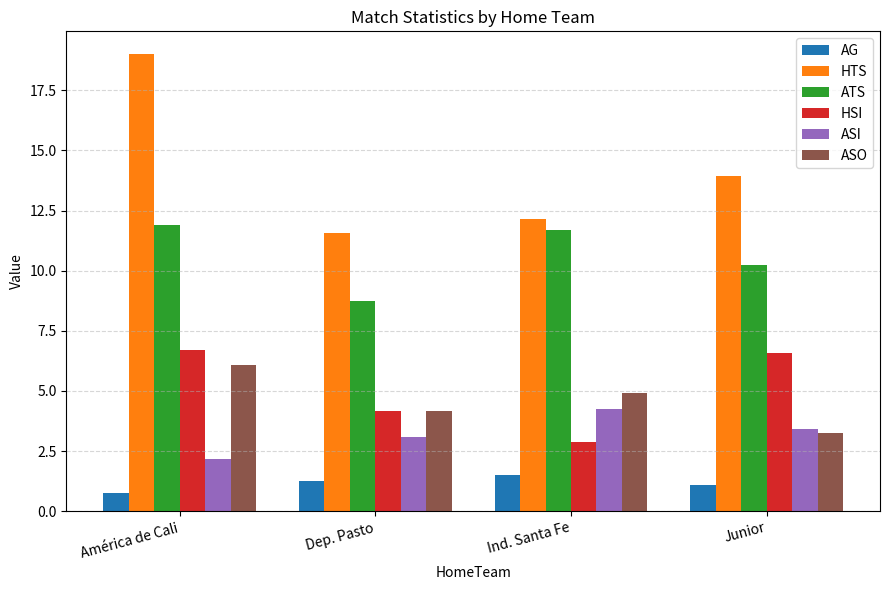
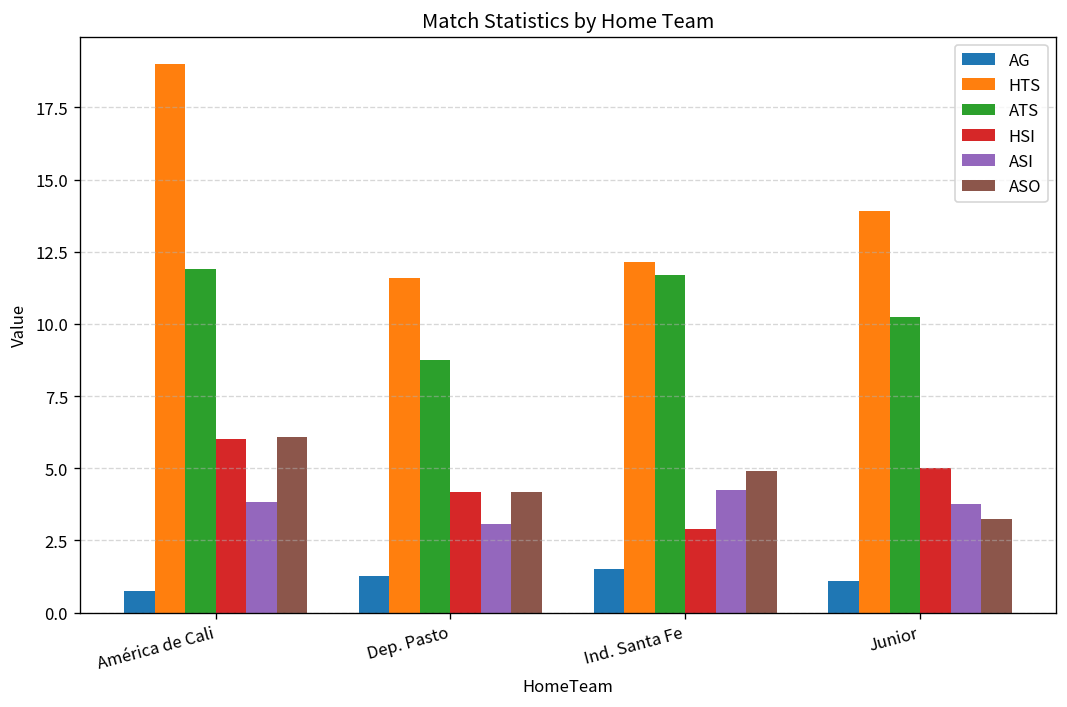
HSI, América de Cali: 6.7 -> 6.0
ASI, América de Cali: 2.2 -> 3.8
HSI, Junior: 6.6 -> 5.0
ASI, Junior: 3.4 -> 3.8
